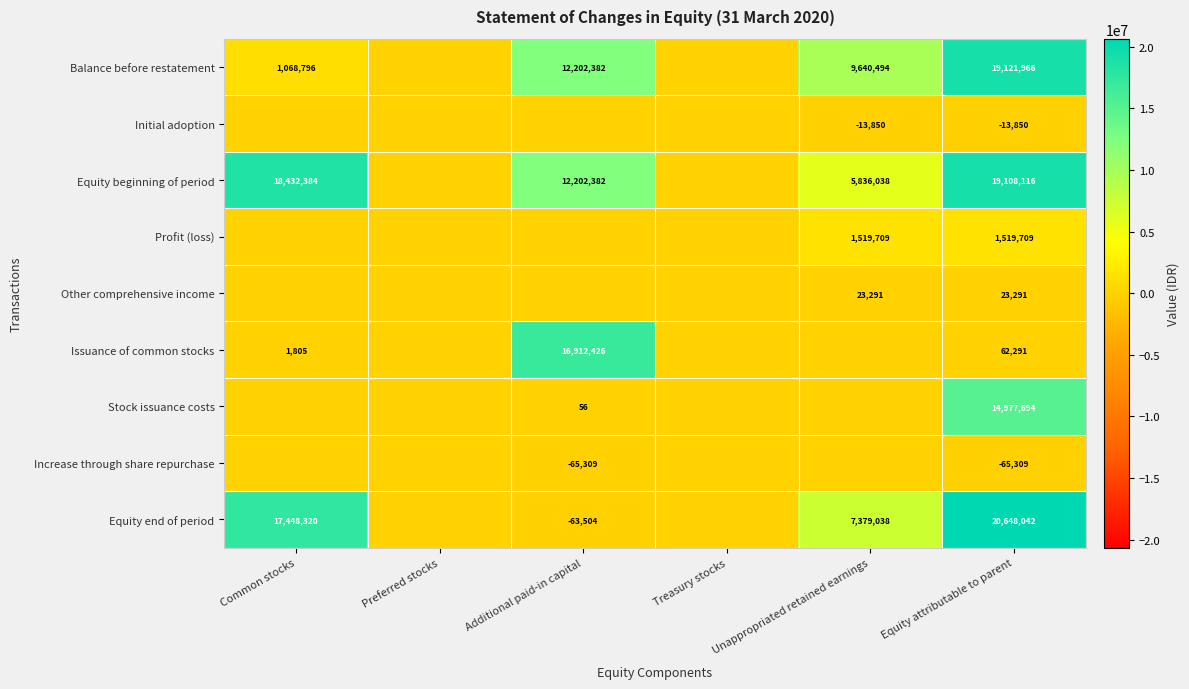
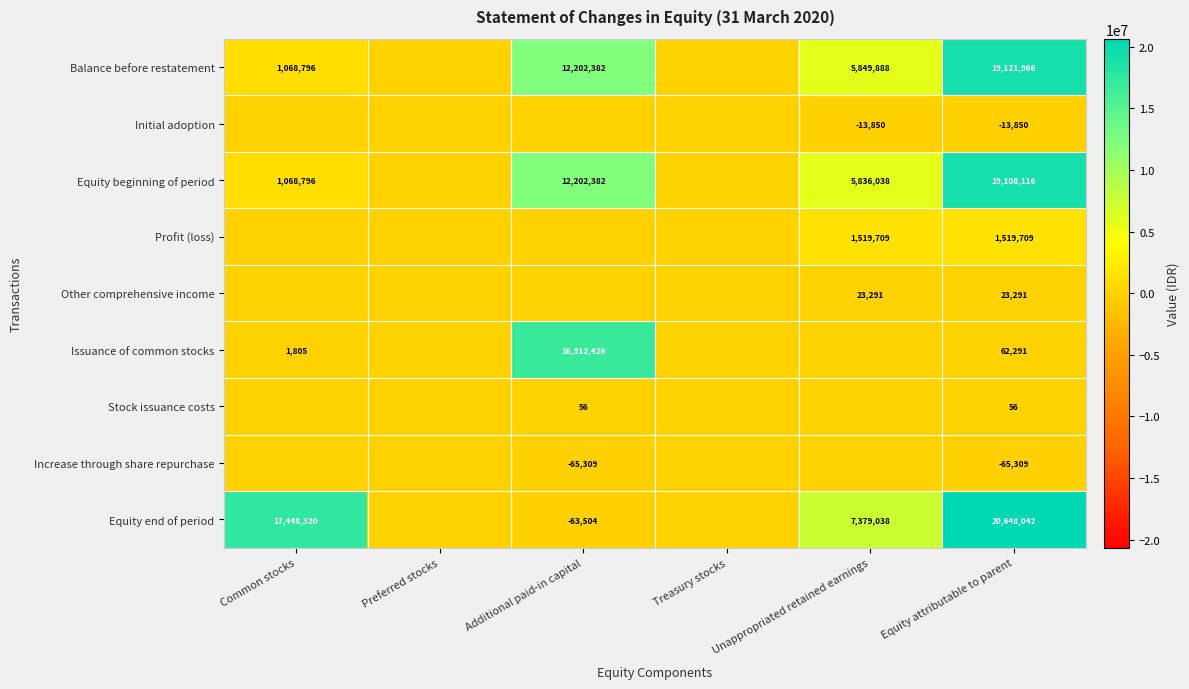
Balance before restatement, Unappropriated retained earnings: 9,640,494 -> 5,849,888
Equity beginning of period, Common stocks: 18,432,384 -> 1,068,796
Stock issuance costs, Equity attributable to parent: 14,977,694 -> 56
